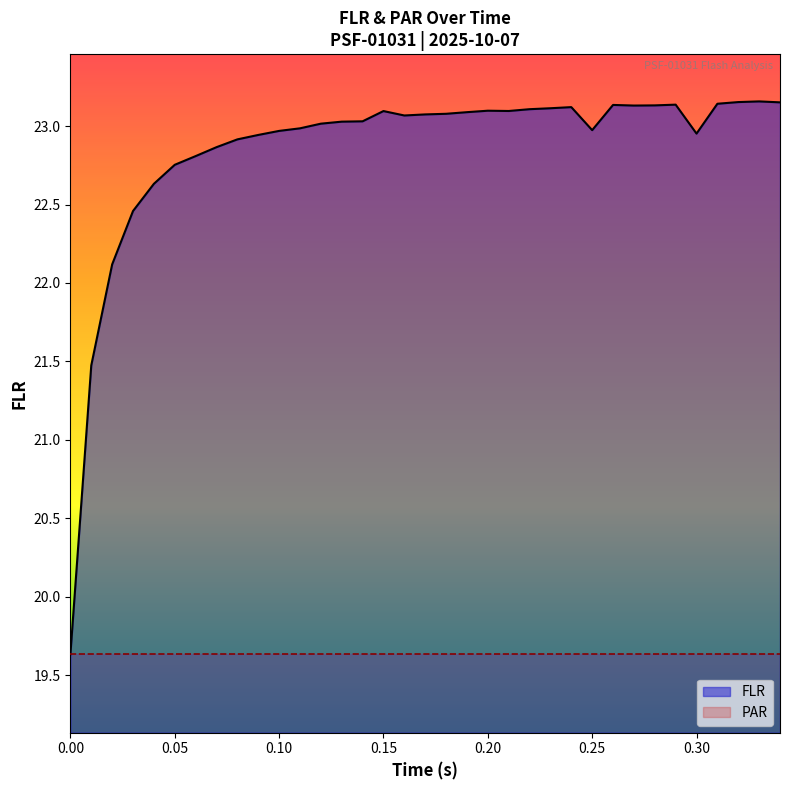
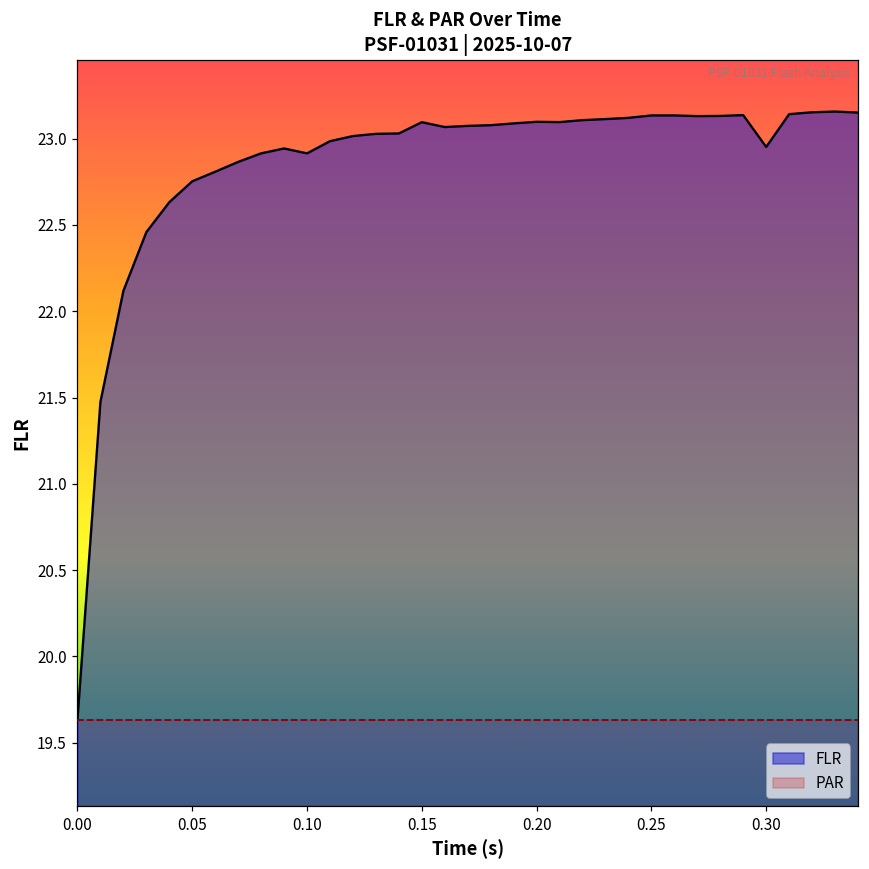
FLR, 0.10: 22.97 -> 22.92
FLR, 0.25: 22.97 -> 23.13
